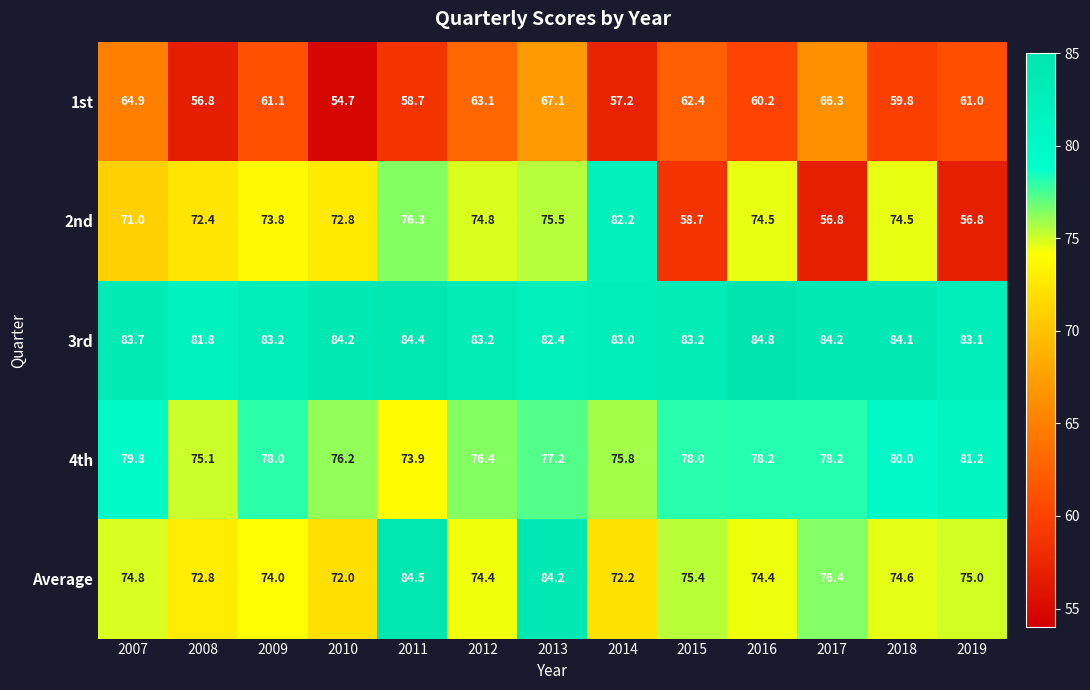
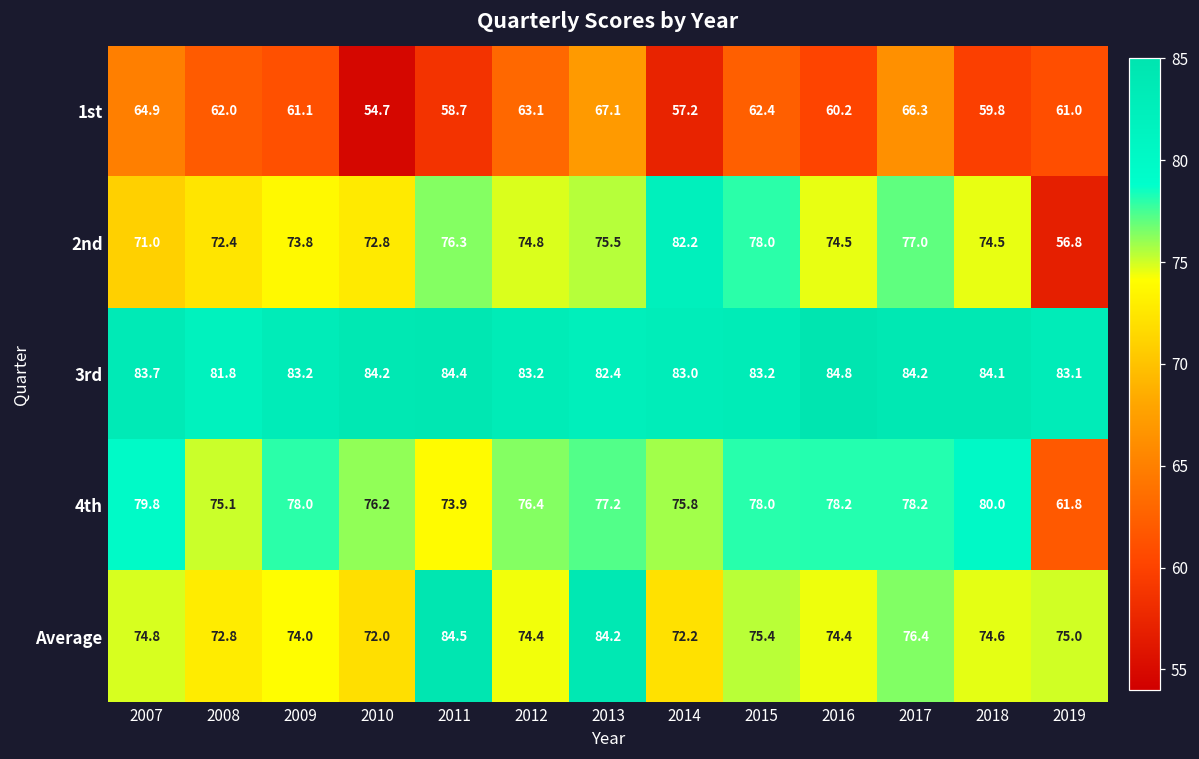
1st, 2008: 56.8 -> 62.0
2nd, 2015: 58.7 -> 78.0
2nd, 2017: 56.8 -> 77.0
4th, 2019: 81.2 -> 61.8
